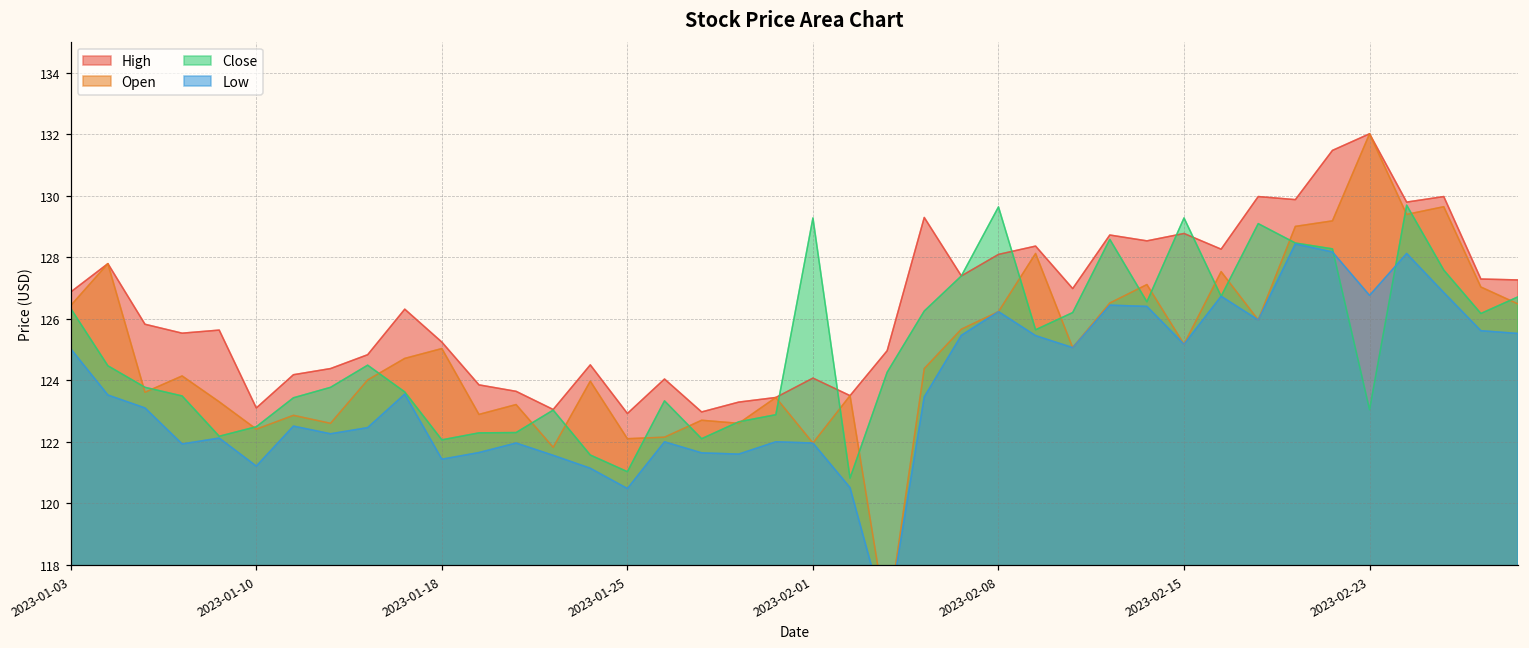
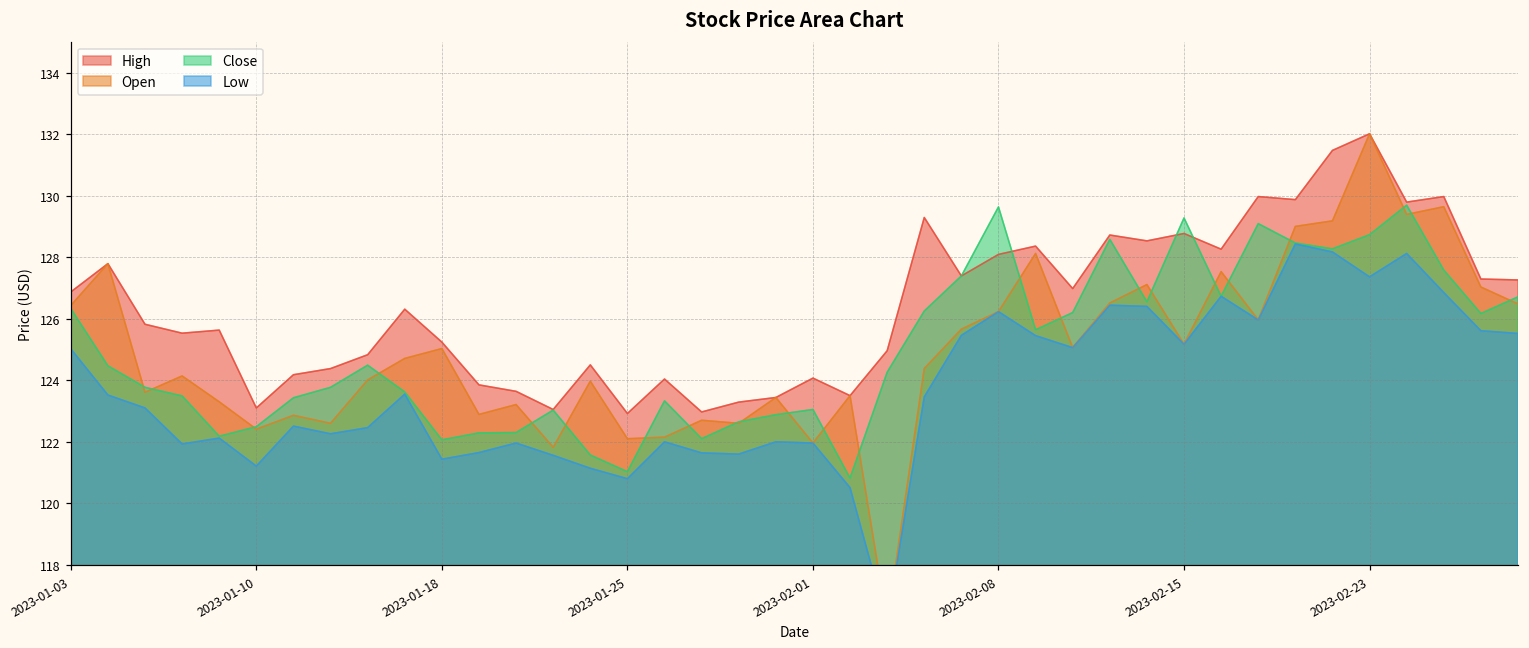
Low, 2023-01-25: 120.5 -> 120.8
Close, 2023-02-01: 129.3 -> 123.1
Close, 2023-02-23: 123.0 -> 128.7
Low, 2023-02-23: 126.8 -> 127.4
